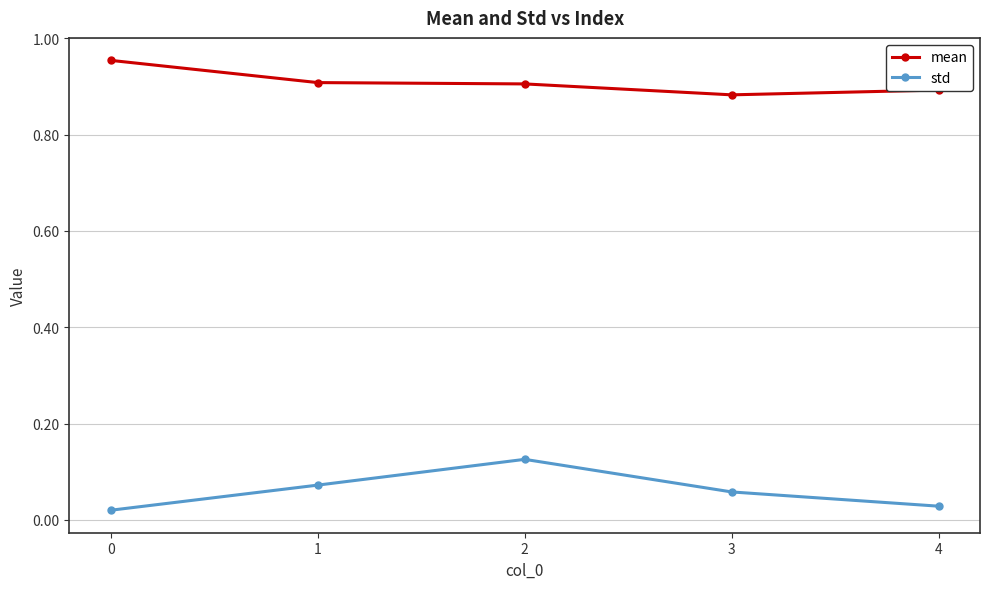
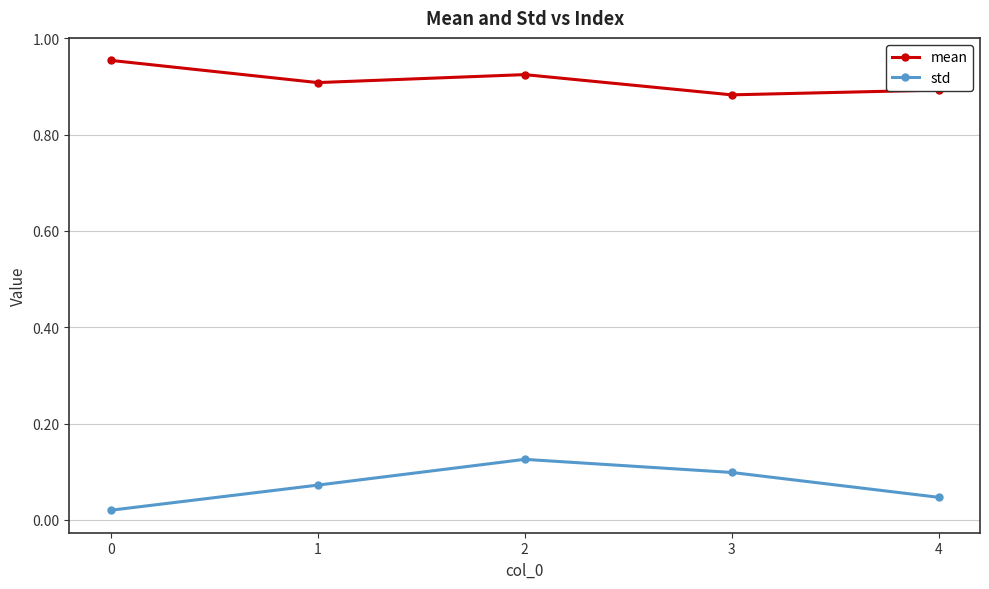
mean, 2: 0.91 -> 0.92
std, 3: 0.06 -> 0.10
std, 4: 0.03 -> 0.05
